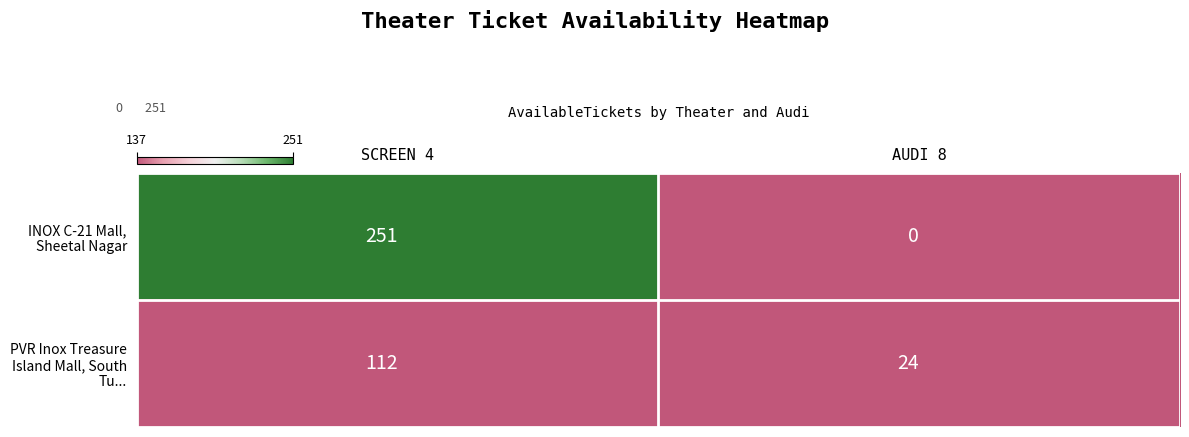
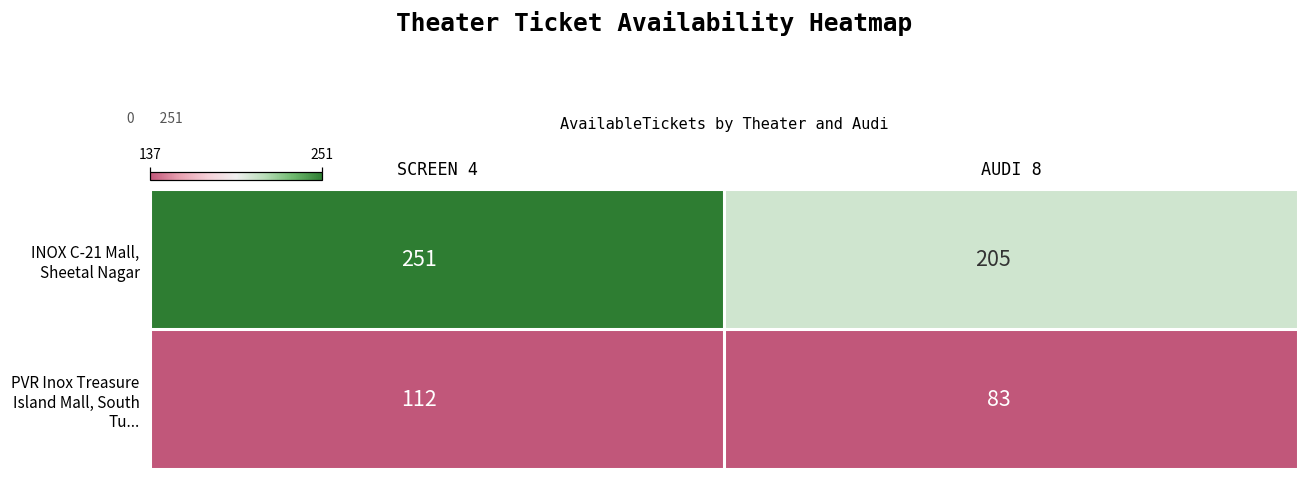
INOX C-21 Mall, Sheetal Nagar, AUDI 8: 0 -> 205
PVR Inox Treasure Island Mall, South Tu..., AUDI 8: 24 -> 83
